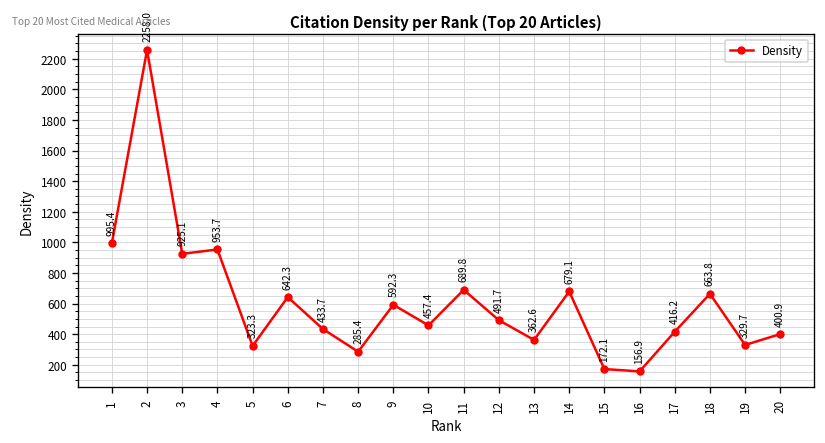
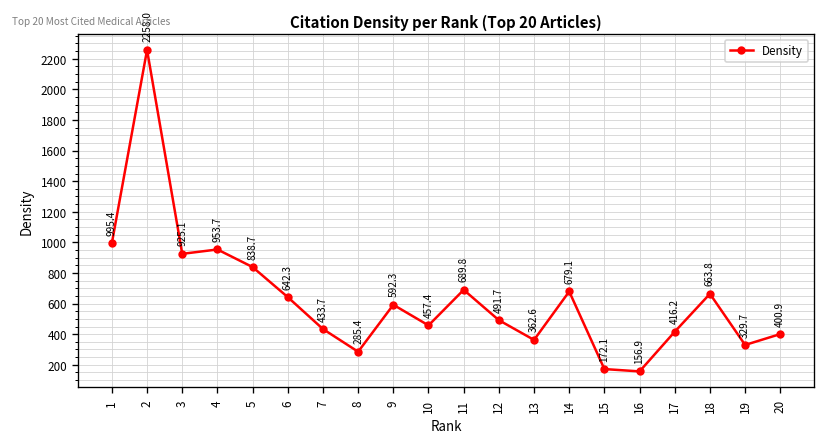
5: 323.3 -> 838.7
